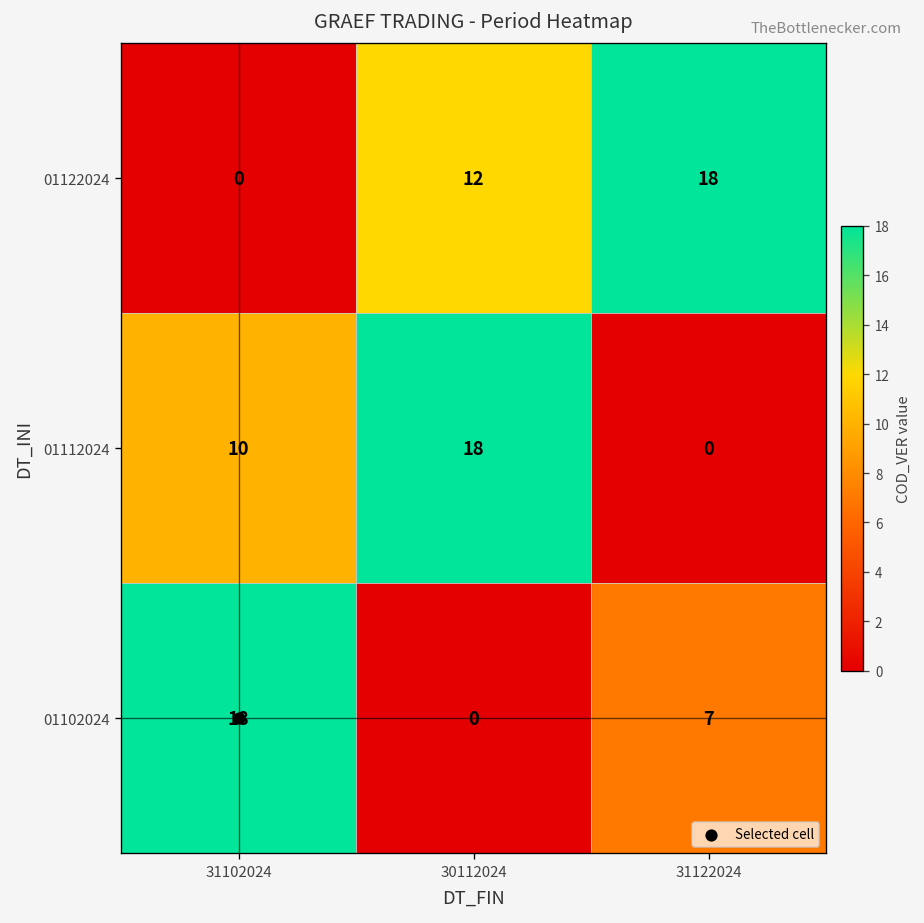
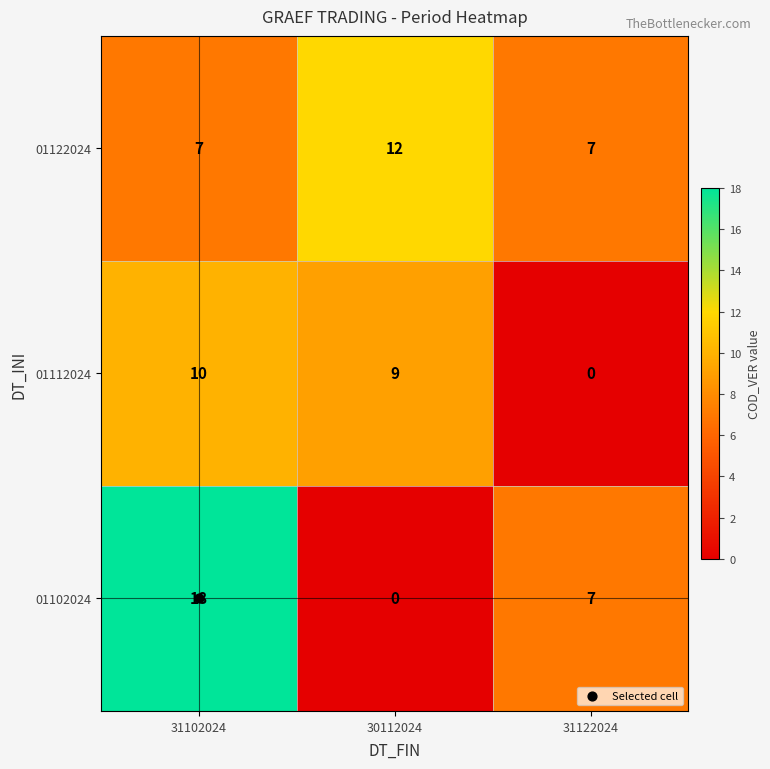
01122024, 31102024: 0 -> 7
01122024, 31122024: 18 -> 7
01112024, 30112024: 18 -> 9
